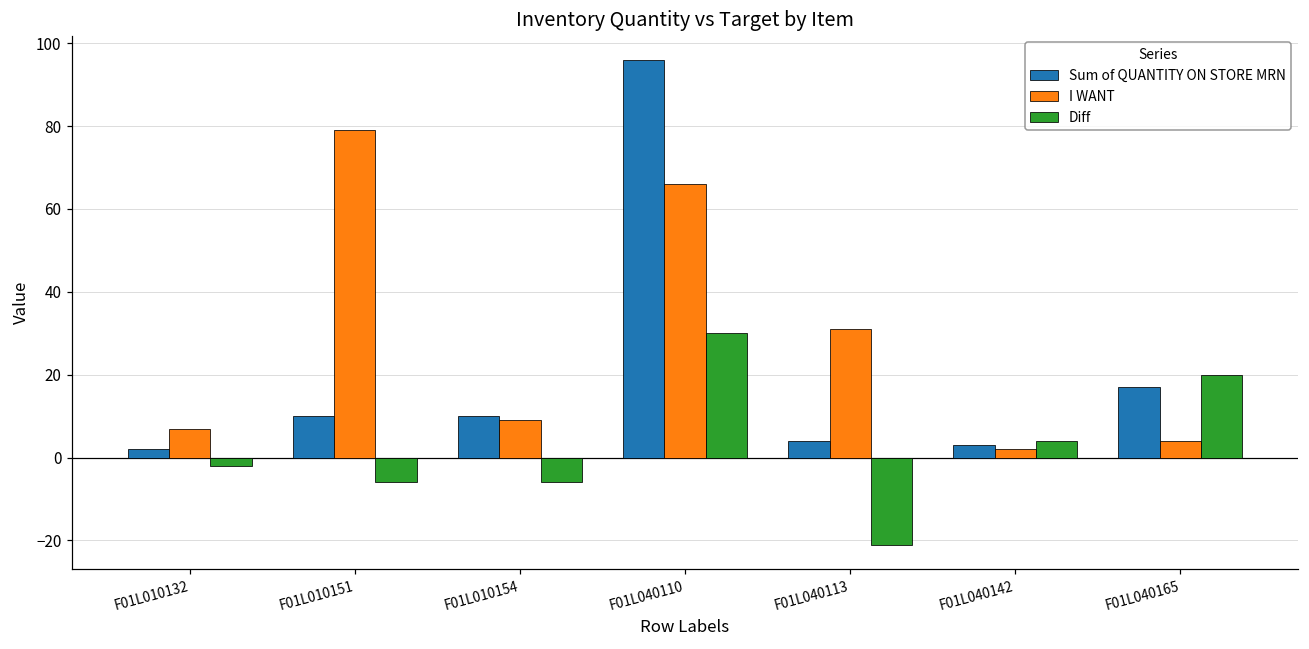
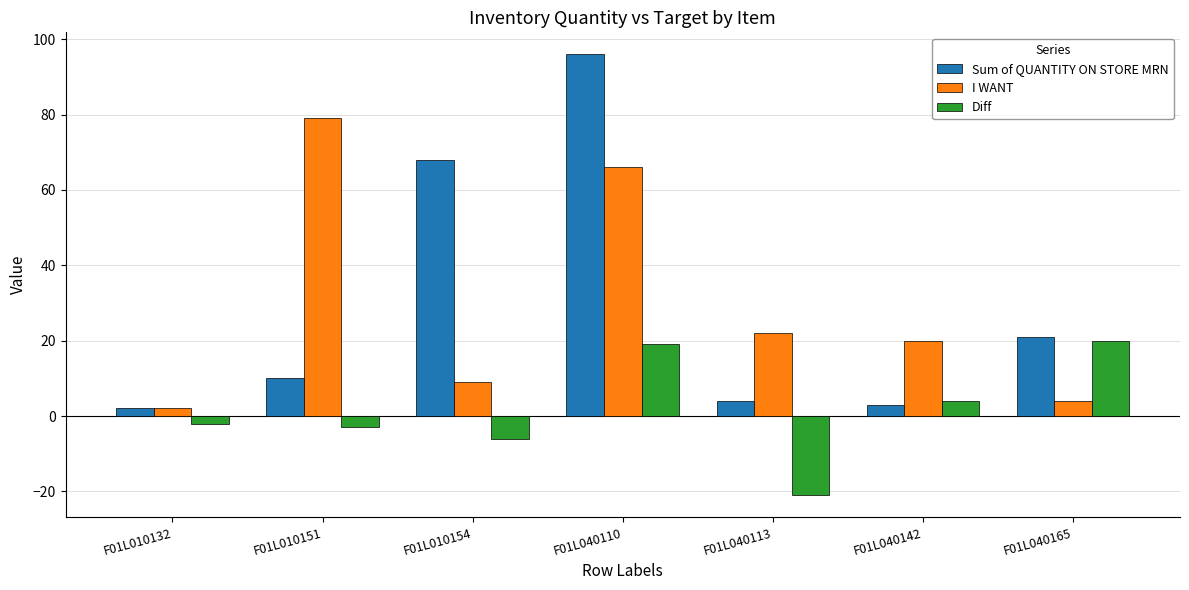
I WANT, F01L010132: 7 -> 2
Diff, F01L010151: -6 -> -3
Sum of QUANTITY ON STORE MRN, F01L010154: 10 -> 68
Diff, F01L040110: 30 -> 19
I WANT, F01L040113: 31 -> 22
I WANT, F01L040142: 2 -> 20
Sum of QUANTITY ON STORE MRN, F01L040165: 17 -> 21
